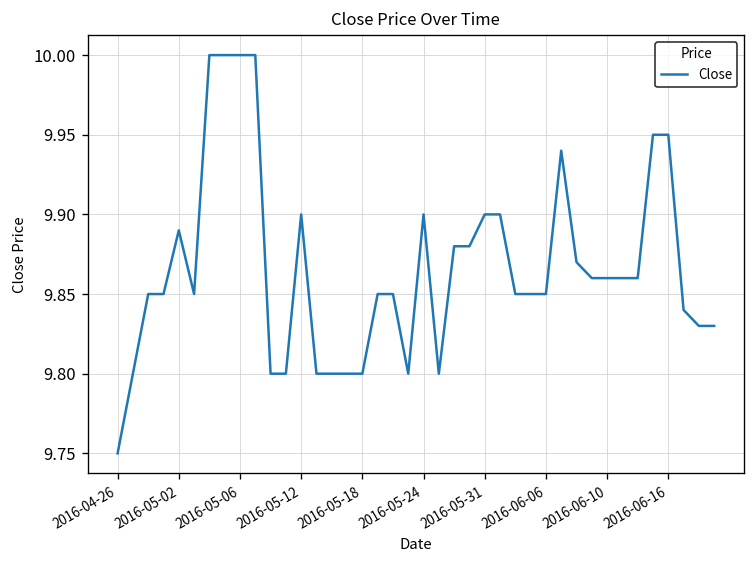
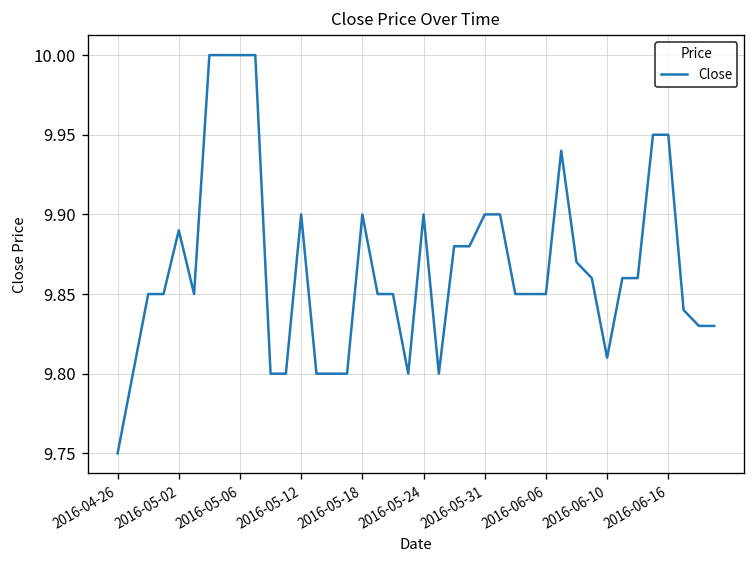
2016-05-18: 9.8 -> 9.9
2016-06-10: 9.86 -> 9.81
